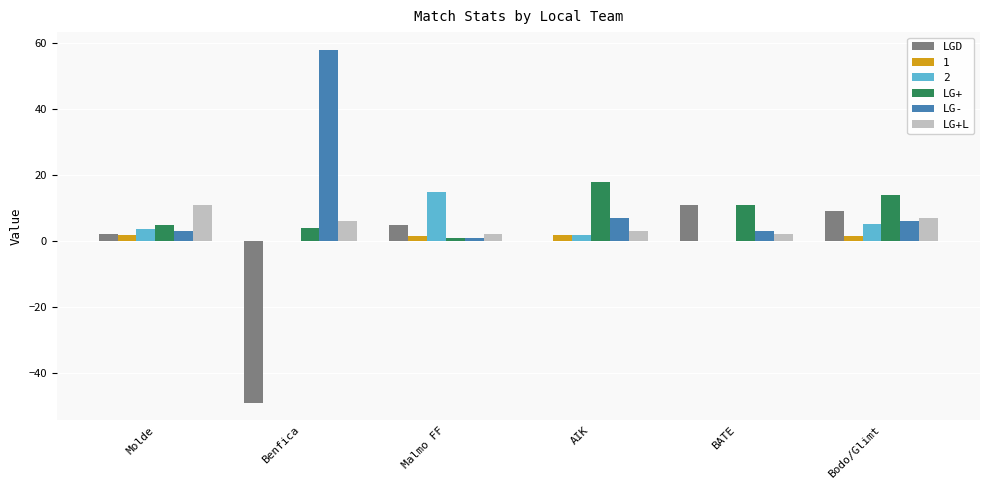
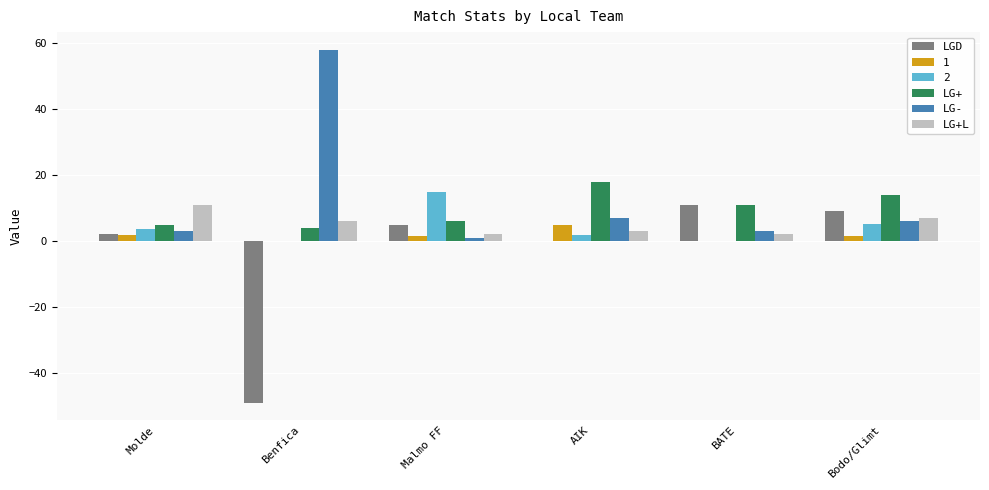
LG+, Malmo FF: 1 -> 6
1, AIK: 2 -> 5
